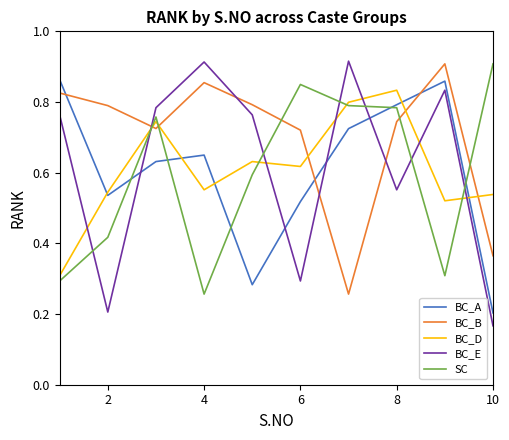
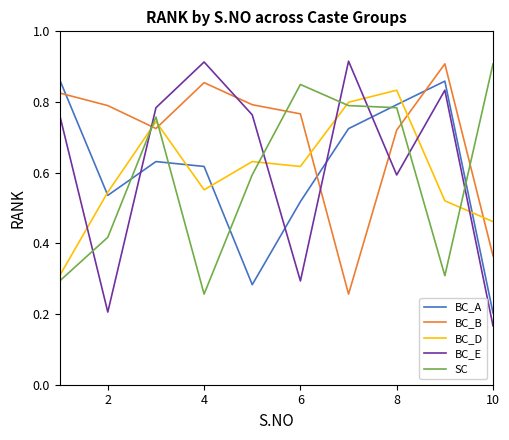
BC_A, 4: 0.65 -> 0.62
BC_B, 6: 0.72 -> 0.77
BC_B, 8: 0.74 -> 0.72
BC_E, 8: 0.55 -> 0.59
BC_D, 10: 0.54 -> 0.46
